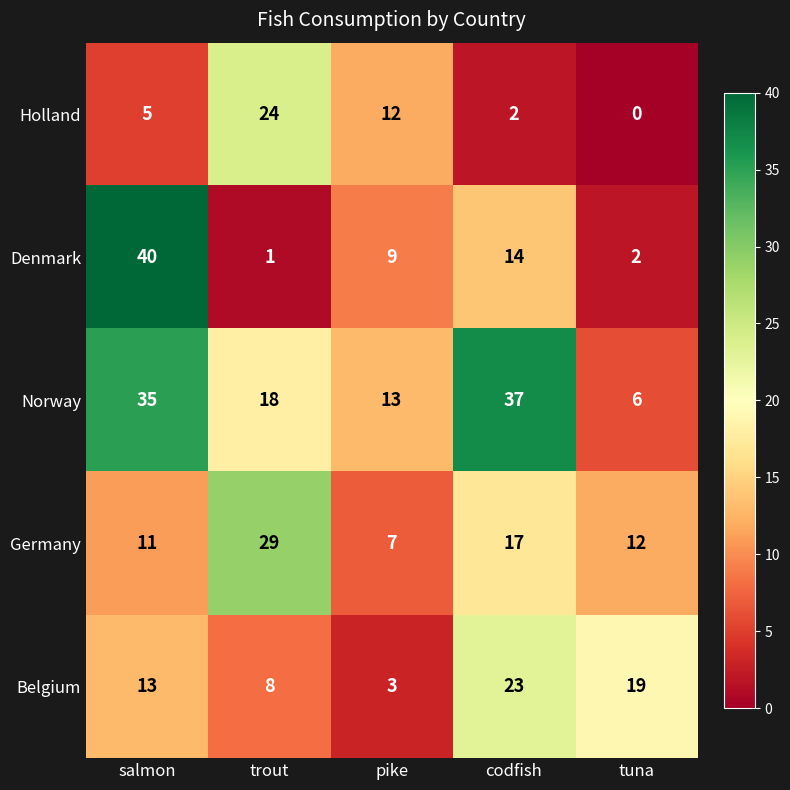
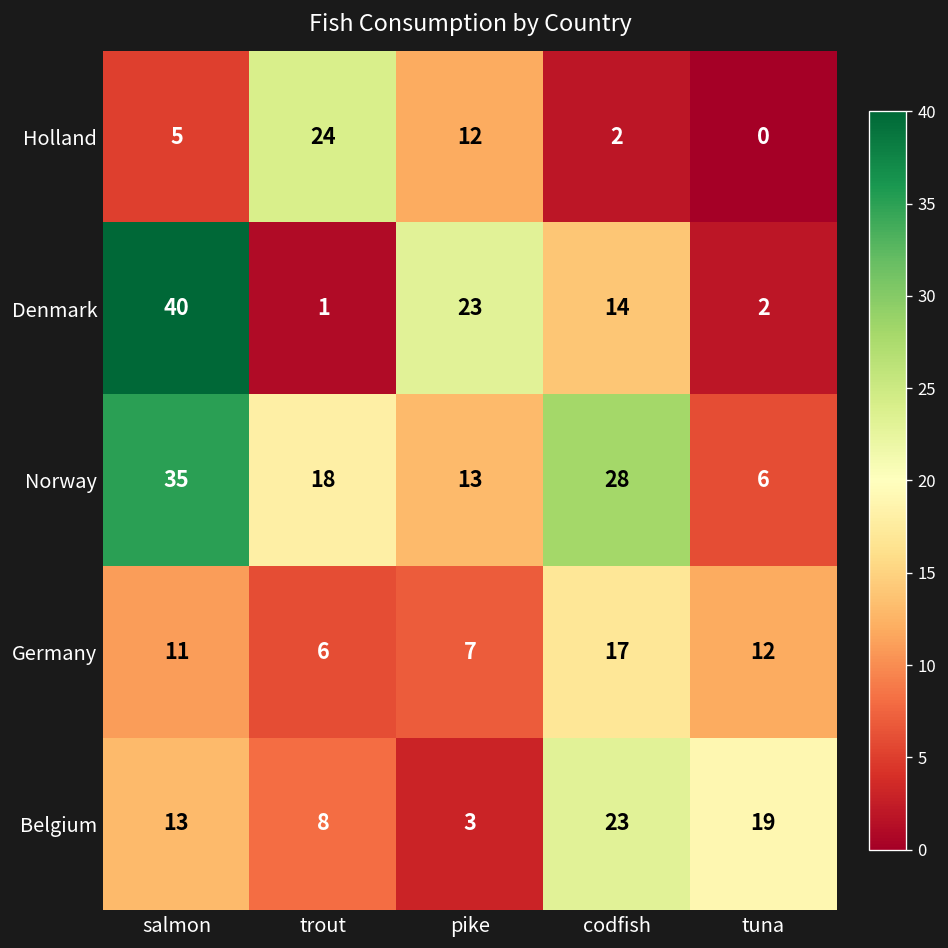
Denmark, pike: 9 -> 23
Norway, codfish: 37 -> 28
Germany, trout: 29 -> 6
